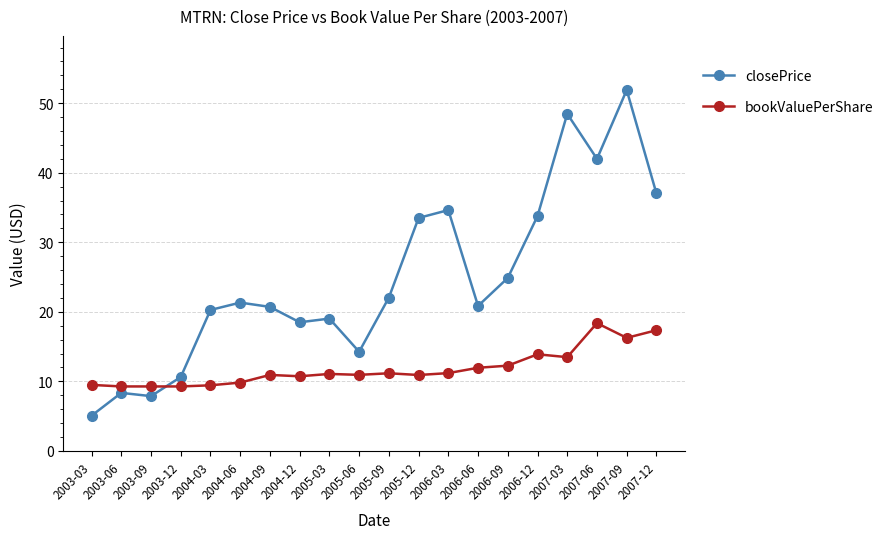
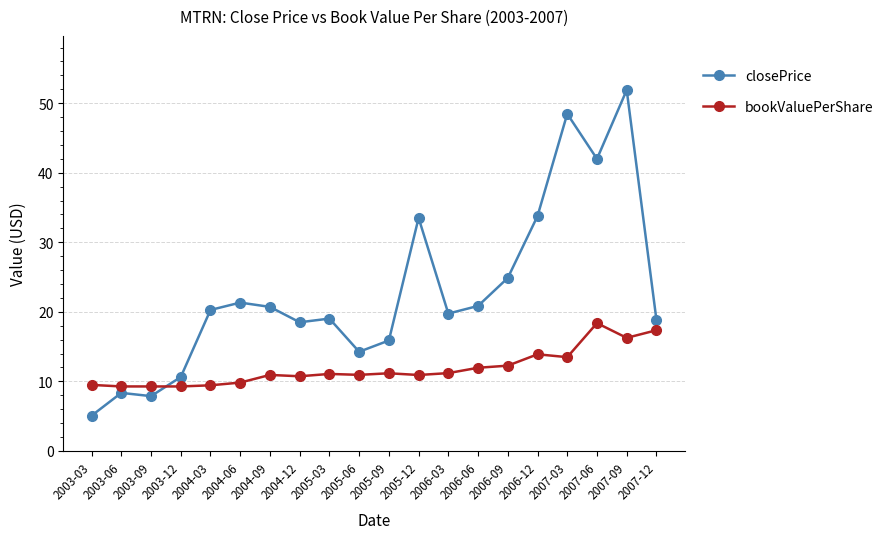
closePrice, 2005-09: 22 -> 16
closePrice, 2006-03: 35 -> 20
closePrice, 2007-12: 37 -> 19
